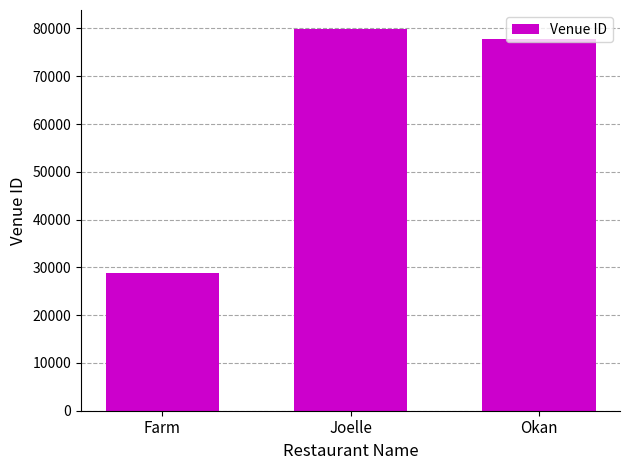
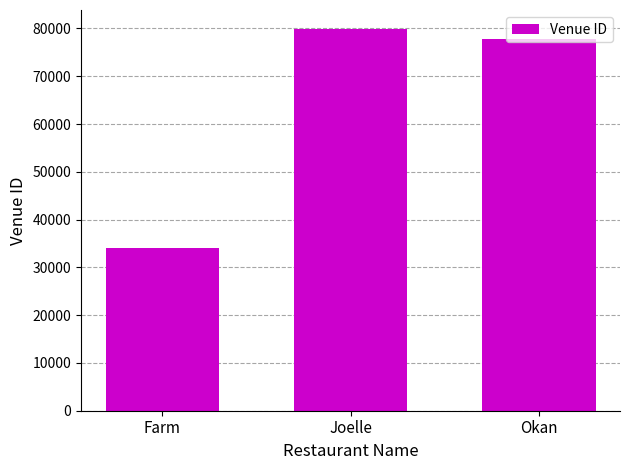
Farm: 29000 -> 34000
